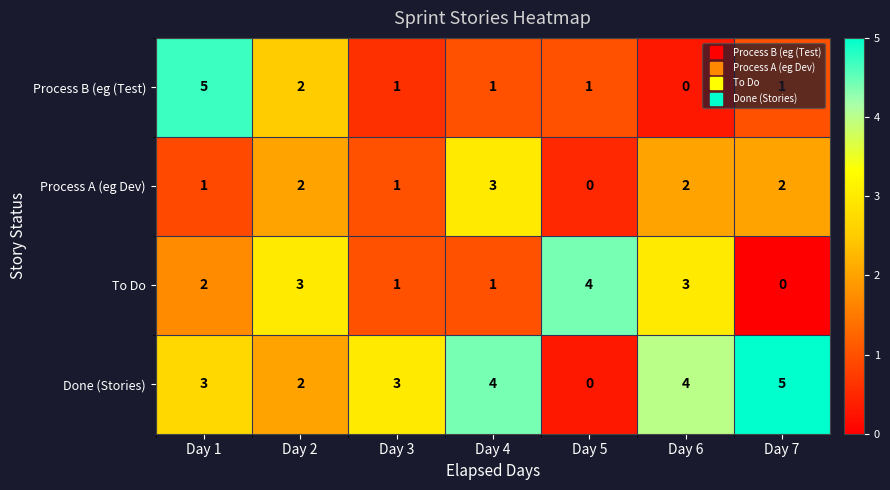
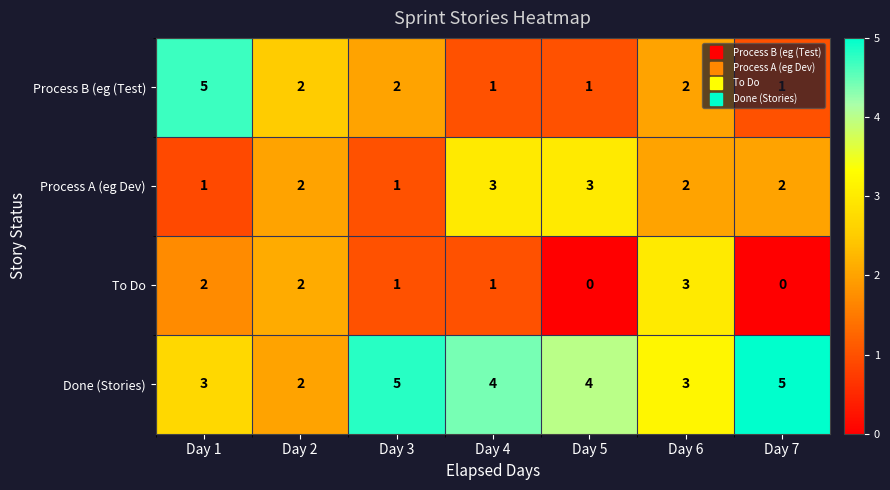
Process B (eg (Test), Day 3: 1 -> 2
Process B (eg (Test), Day 6: 0 -> 2
Process A (eg Dev), Day 5: 0 -> 3
To Do, Day 2: 3 -> 2
To Do, Day 5: 4 -> 0
Done (Stories), Day 3: 3 -> 5
Done (Stories), Day 5: 0 -> 4
Done (Stories), Day 6: 4 -> 3
